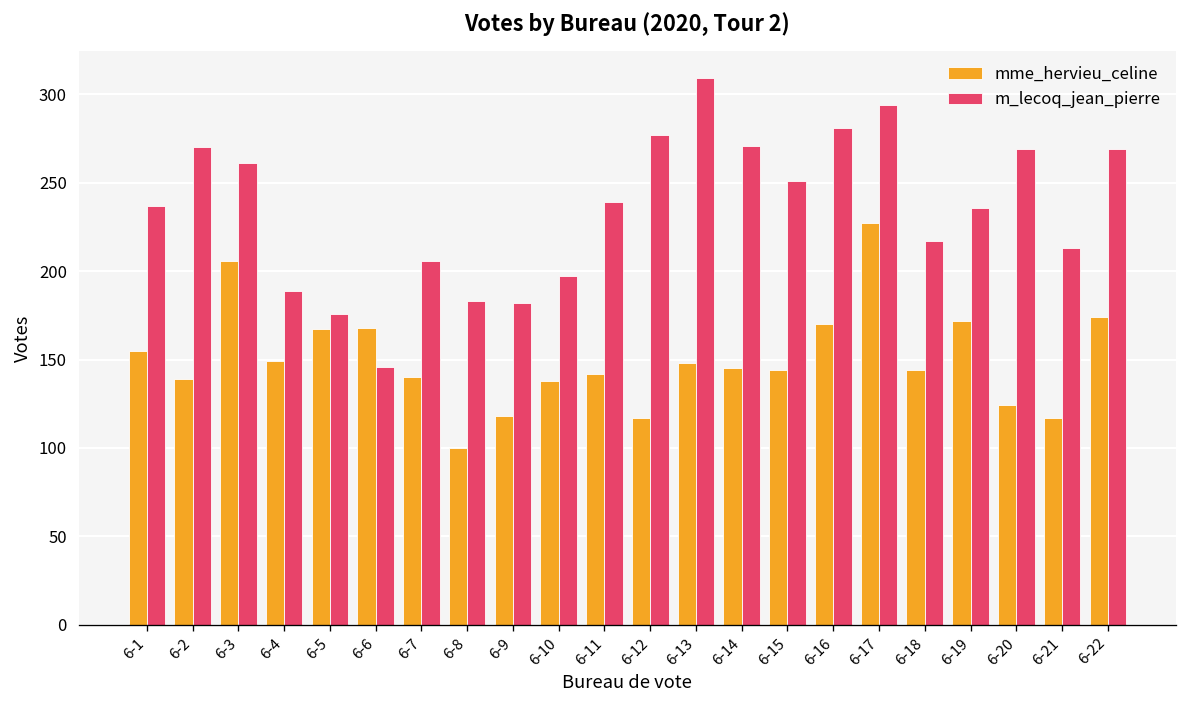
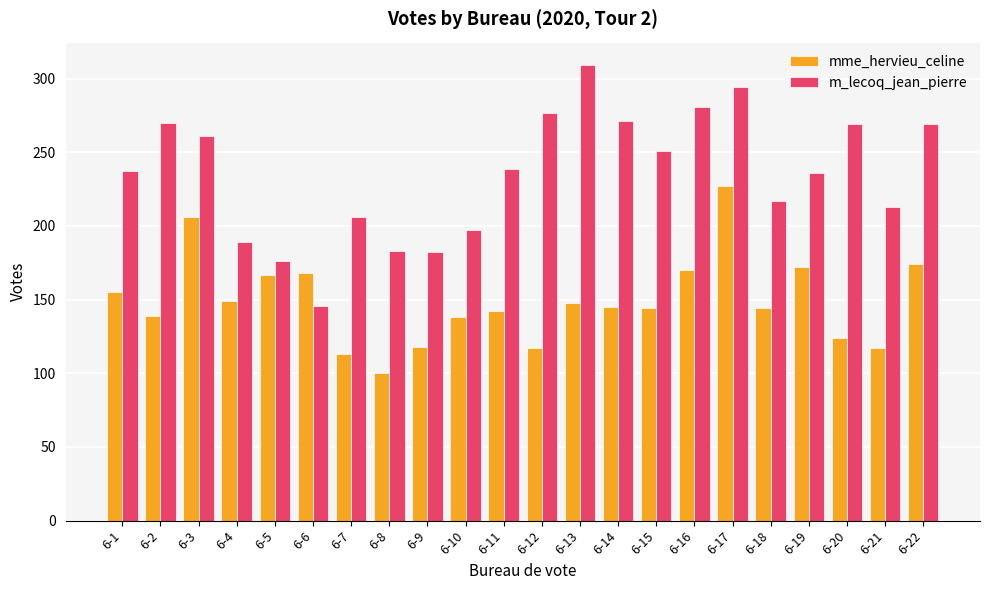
mme_hervieu_celine, 6-7: 140 -> 113
